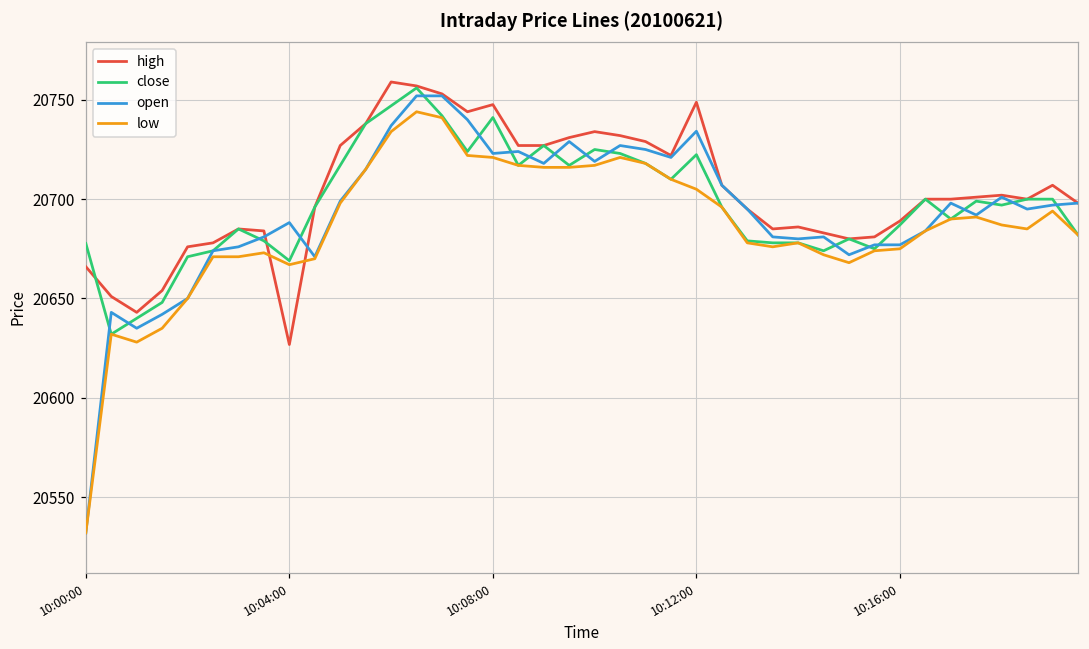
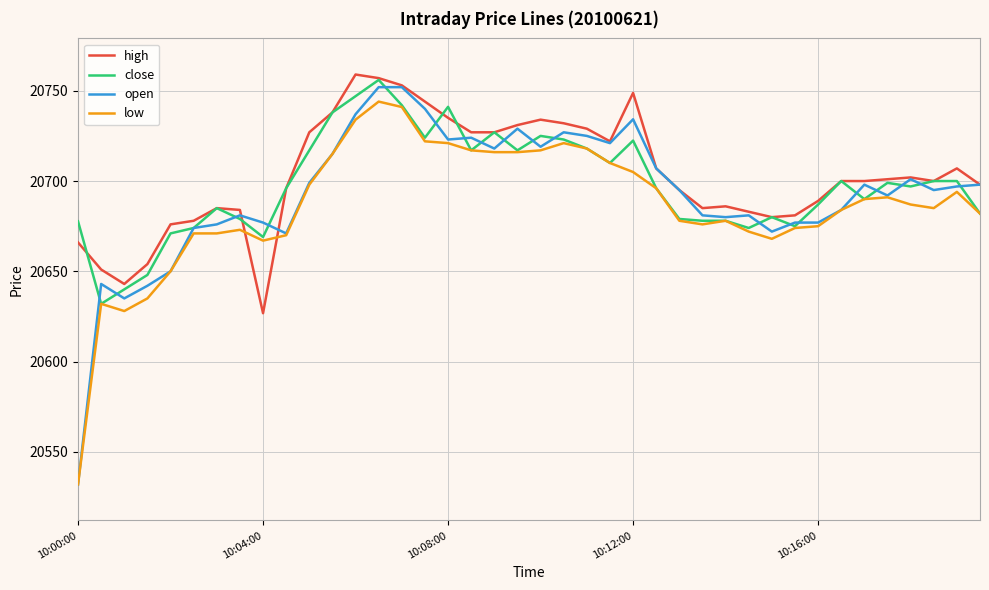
open, 10:04:00: 20688 -> 20677
high, 10:08:00: 20748 -> 20735
